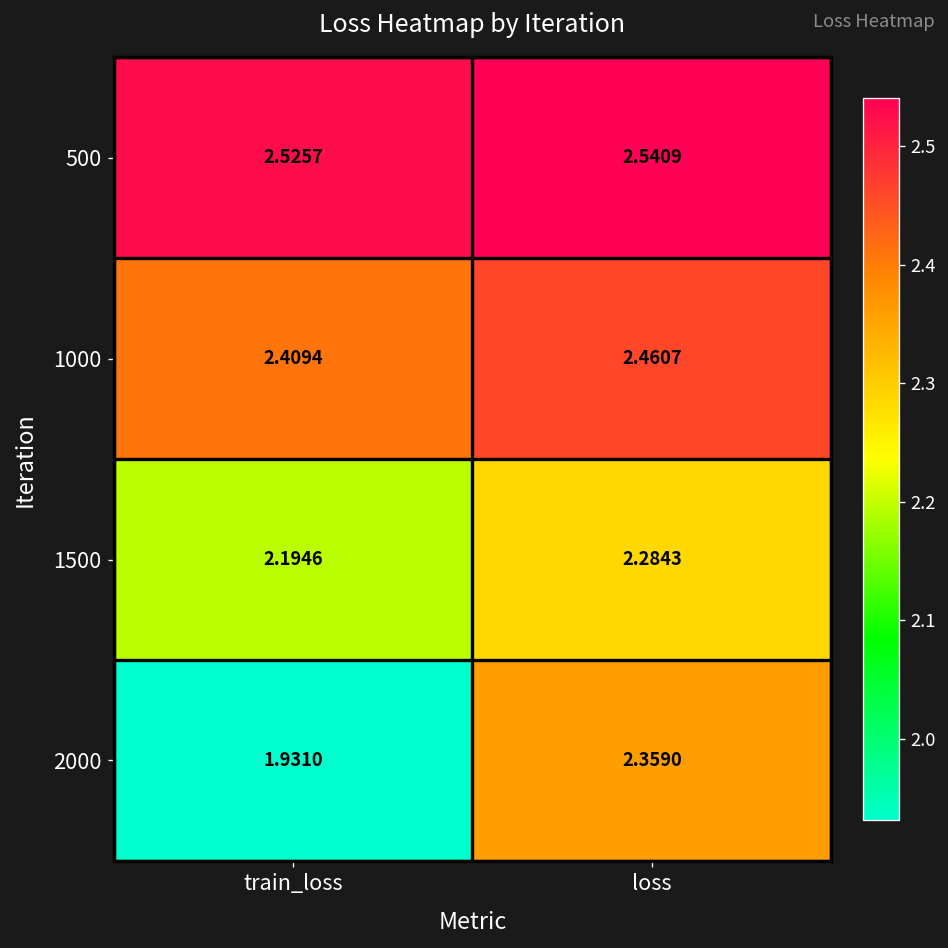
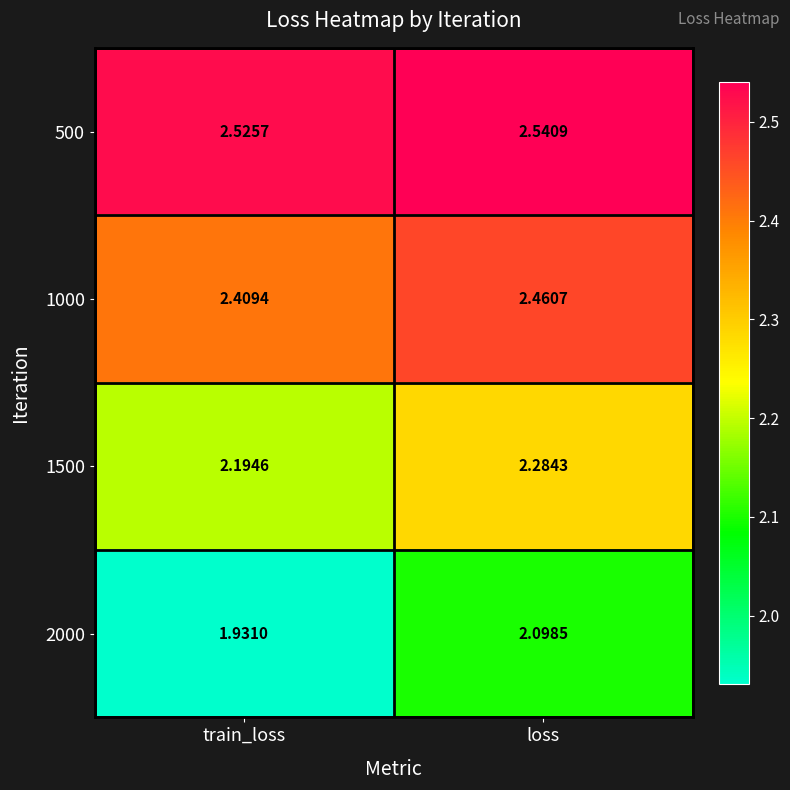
2000, loss: 2.3590 -> 2.0985
